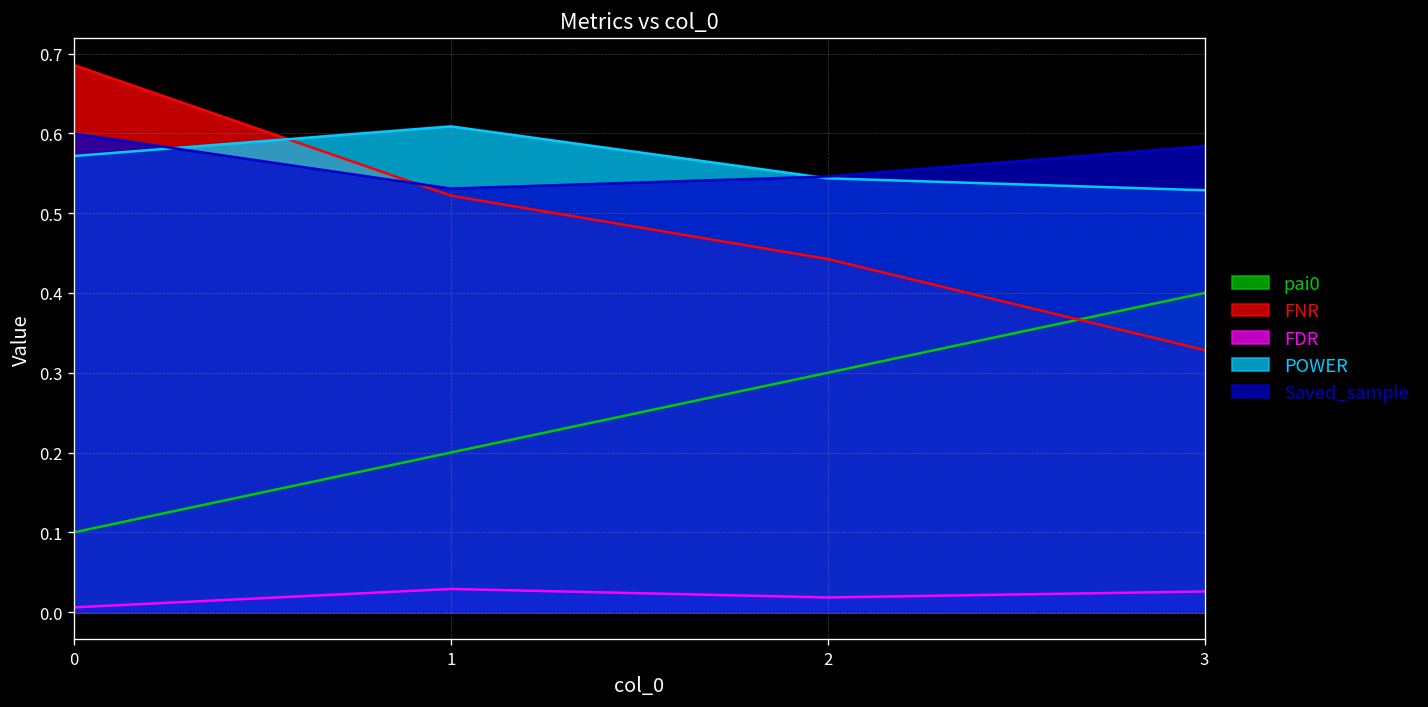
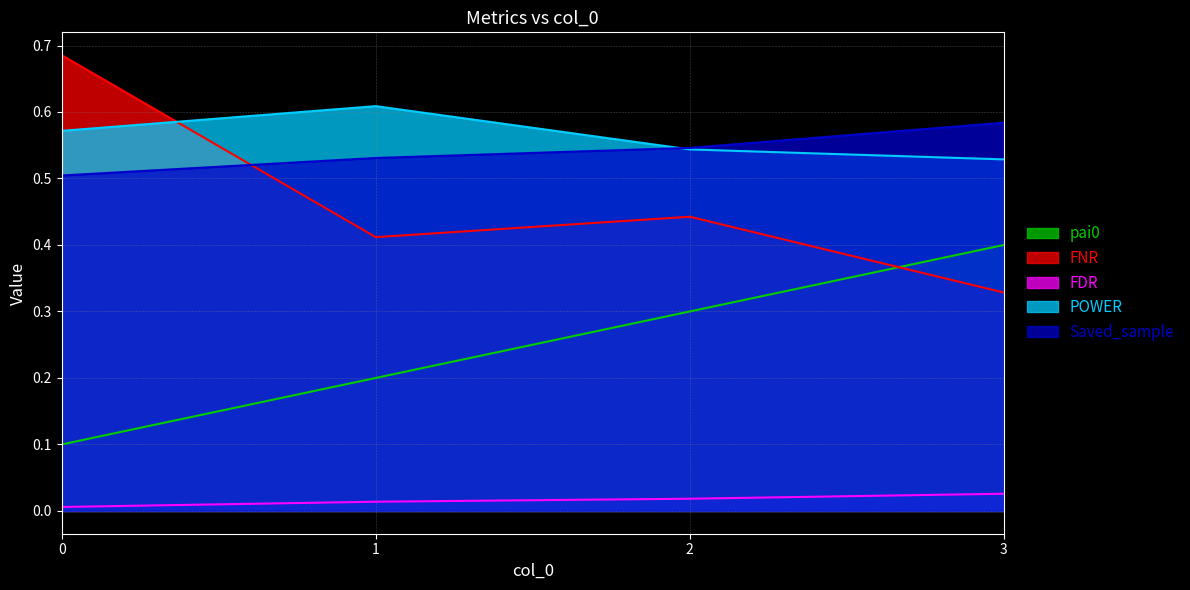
Saved_sample, 0: 0.60 -> 0.50
FNR, 1: 0.52 -> 0.41
FDR, 1: 0.03 -> 0.01
